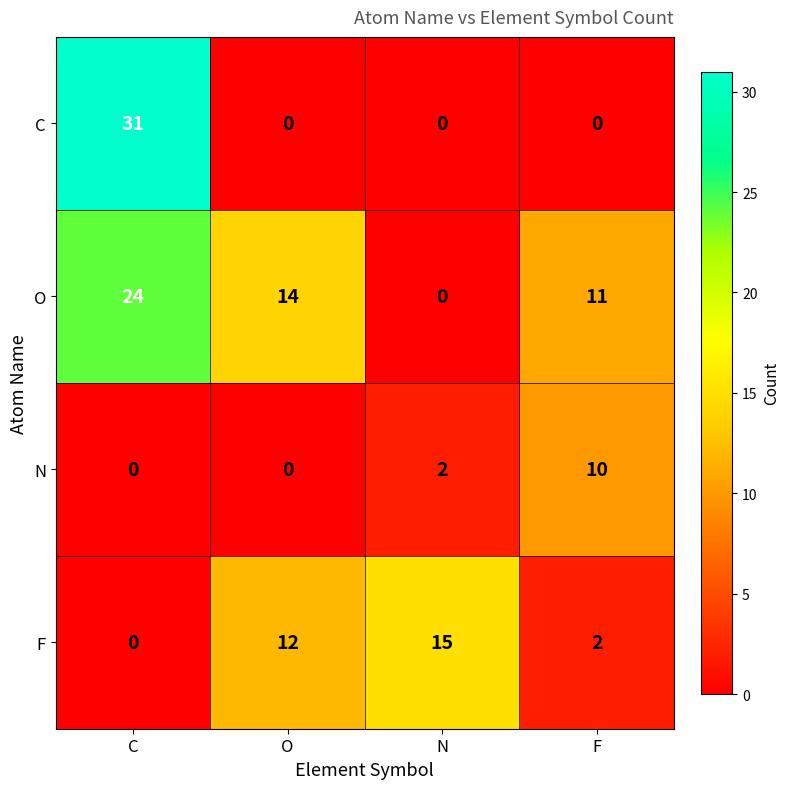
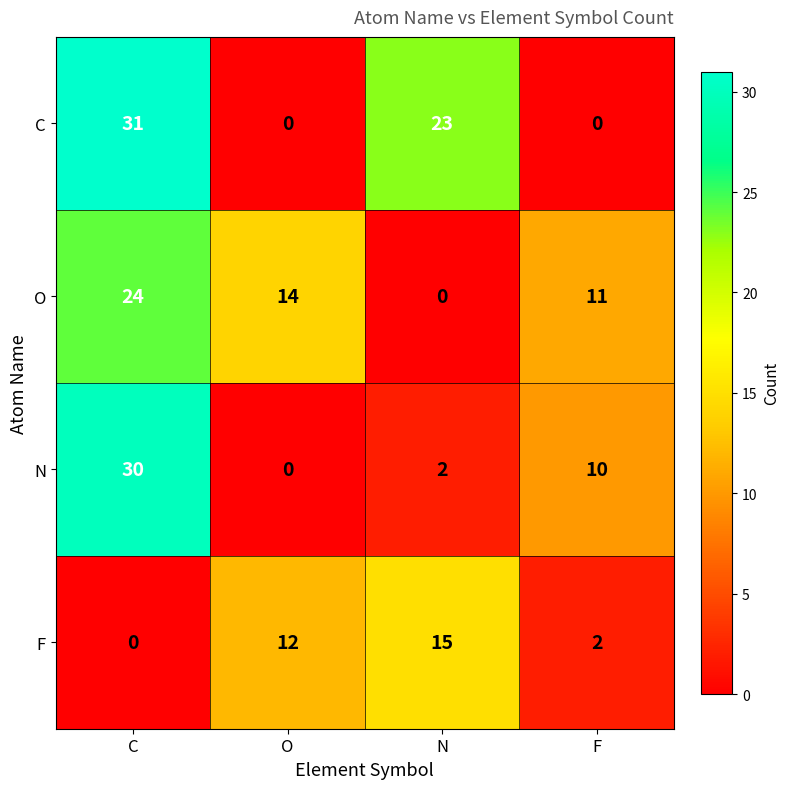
C, N: 0 -> 23
N, C: 0 -> 30
